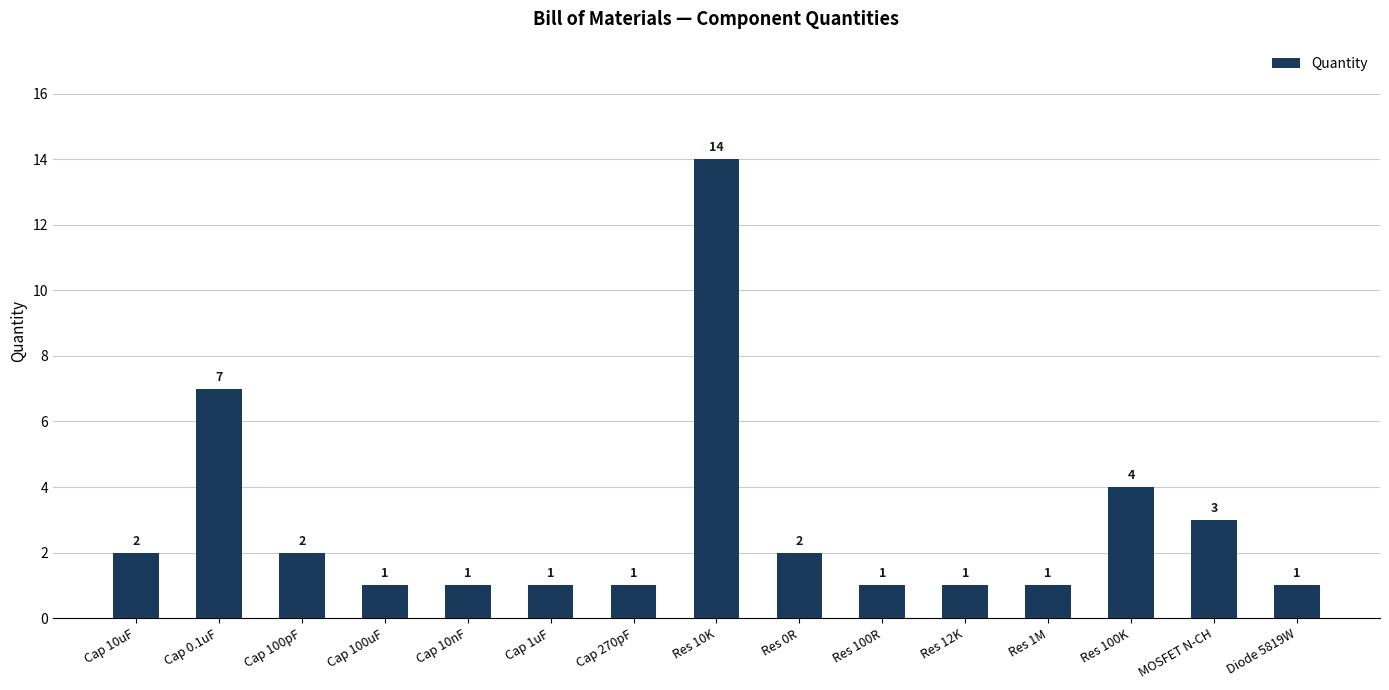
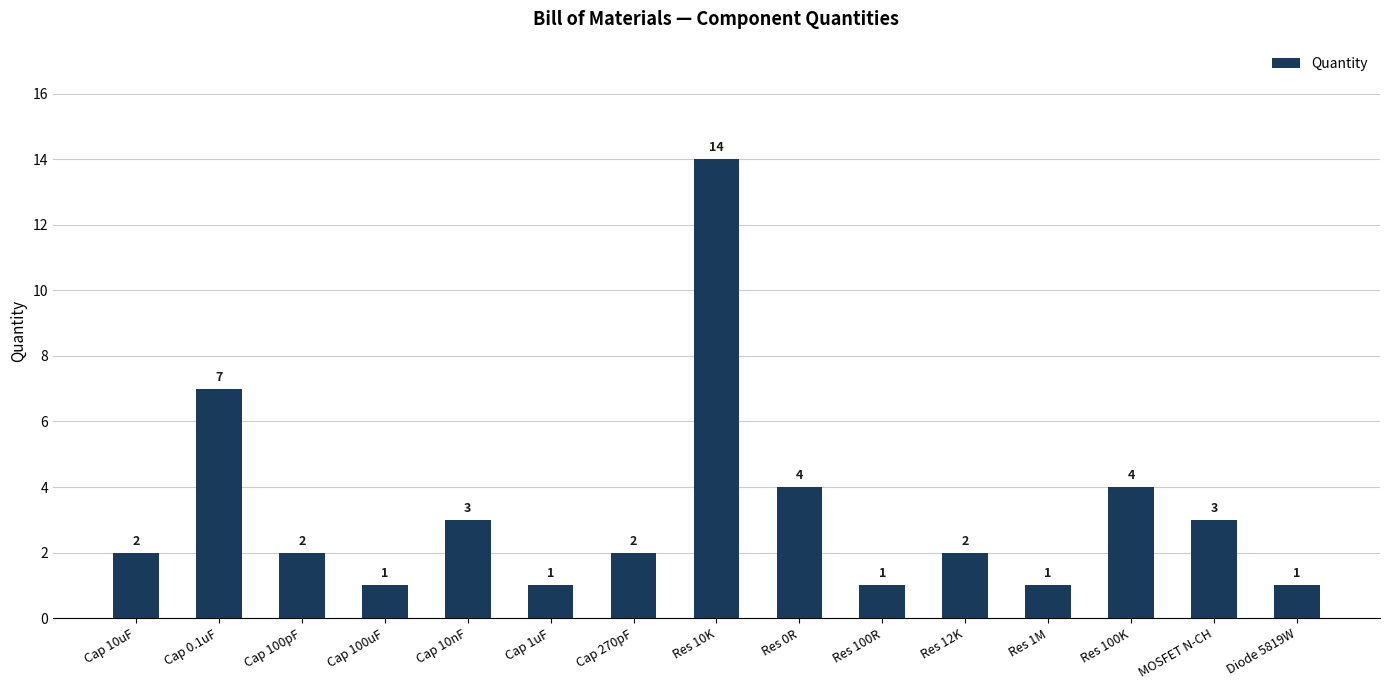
Cap 10nF: 1 -> 3
Cap 270pF: 1 -> 2
Res 0R: 2 -> 4
Res 12K: 1 -> 2
